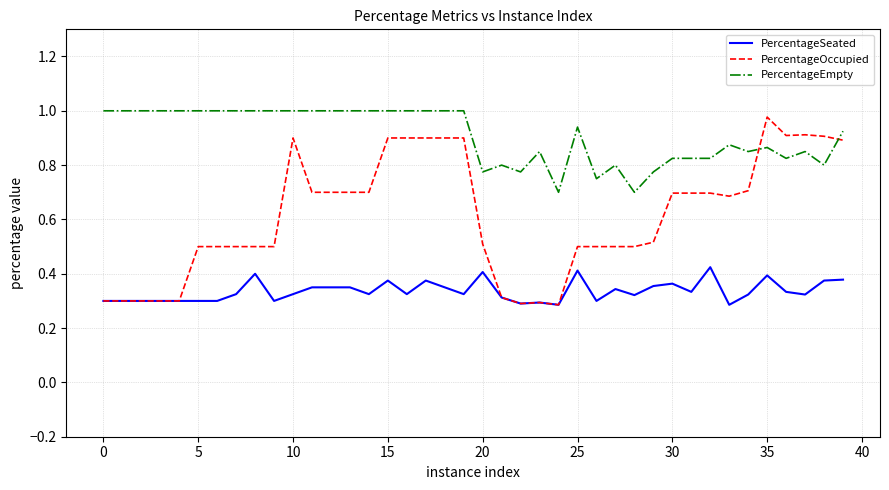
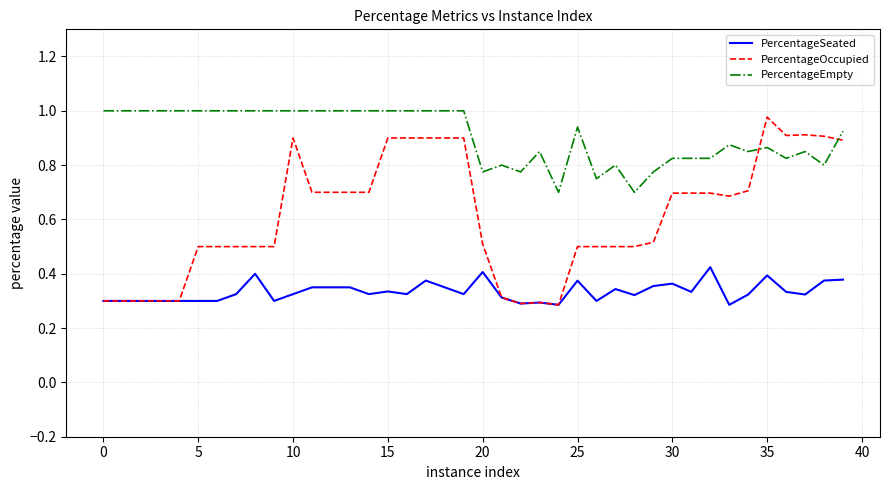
PercentageSeated, 15: 0.38 -> 0.34
PercentageSeated, 25: 0.41 -> 0.37
